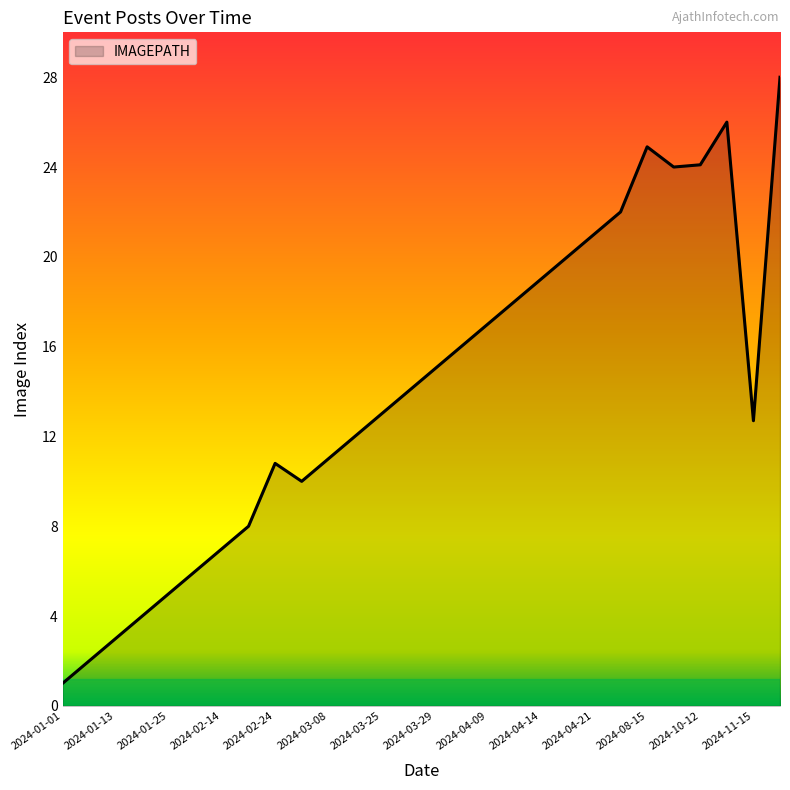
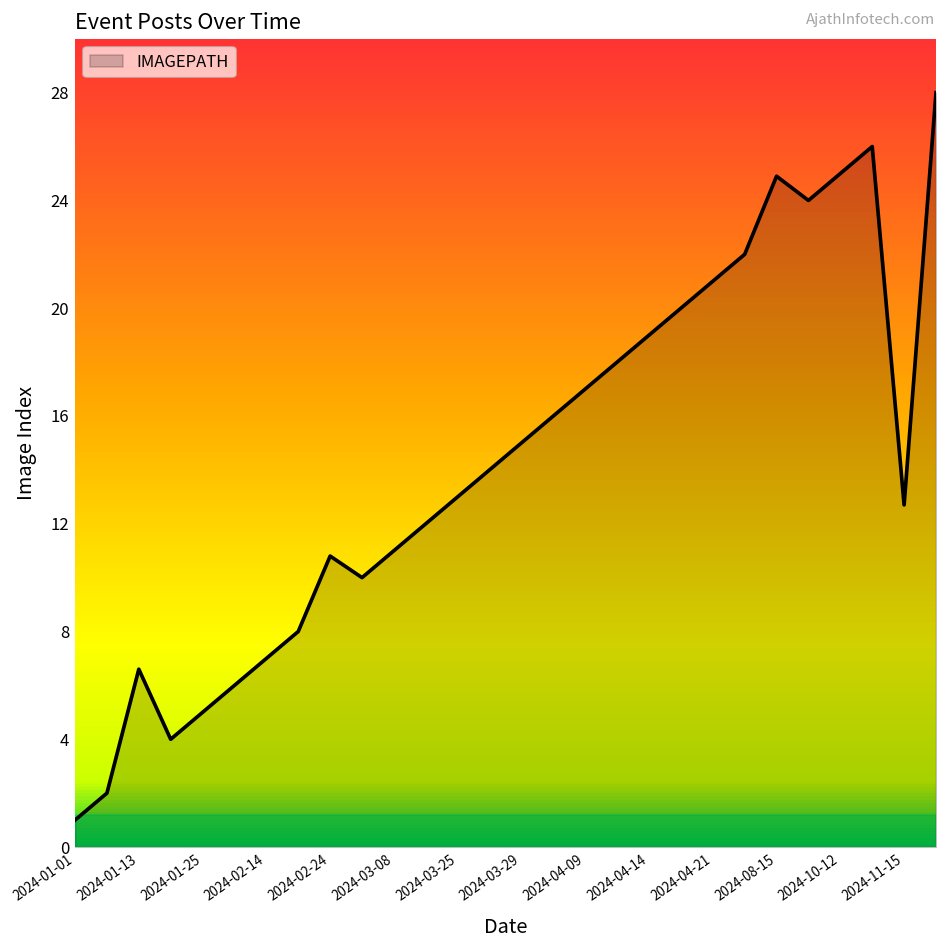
2024-01-13: 3.0 -> 6.6
2024-10-12: 24.1 -> 25.0
